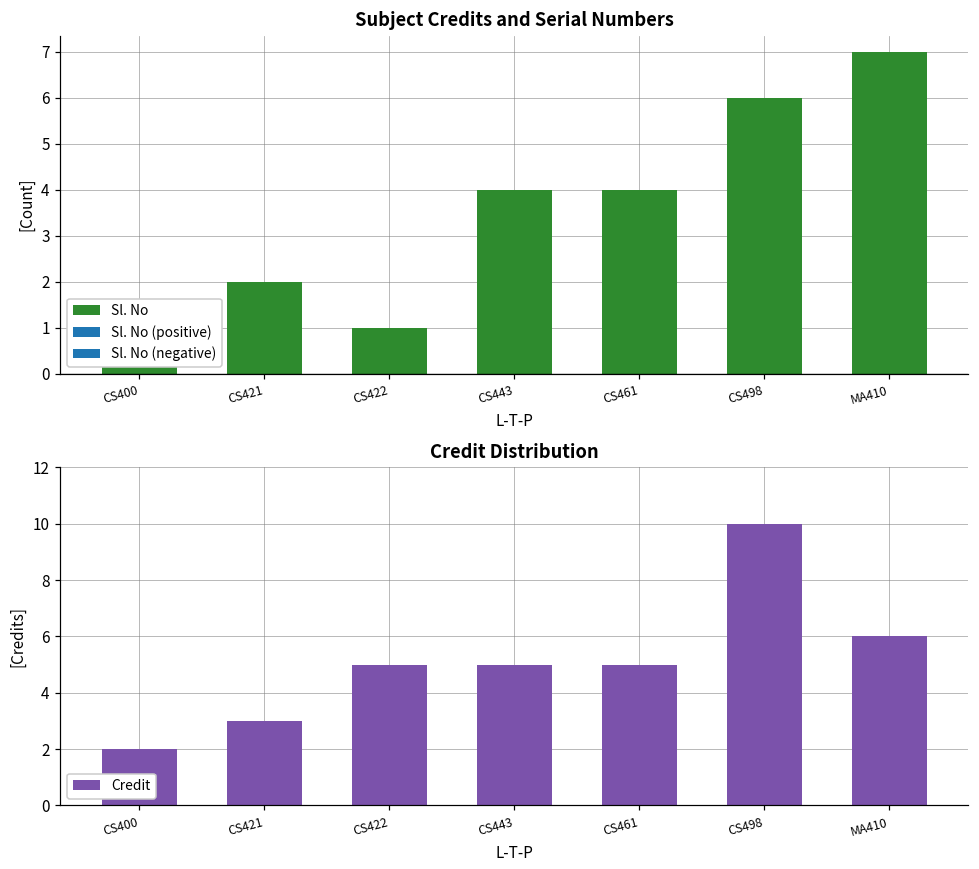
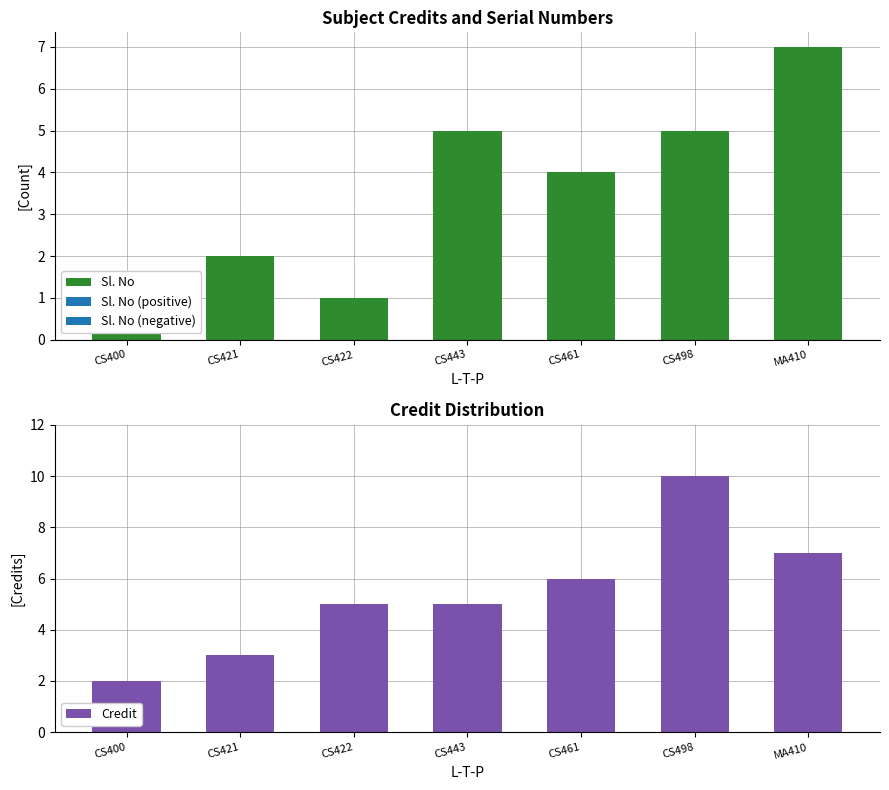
Subject Credits and Serial Numbers, CS443: 4 -> 5
Subject Credits and Serial Numbers, CS498: 6 -> 5
Credit Distribution, CS461: 5 -> 6
Credit Distribution, MA410: 6 -> 7
